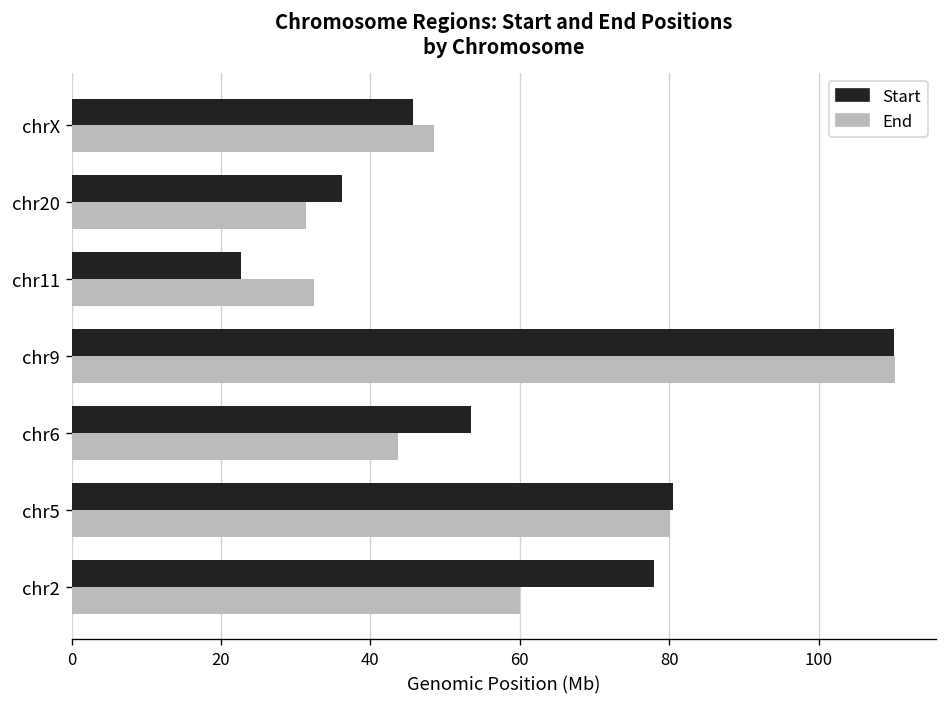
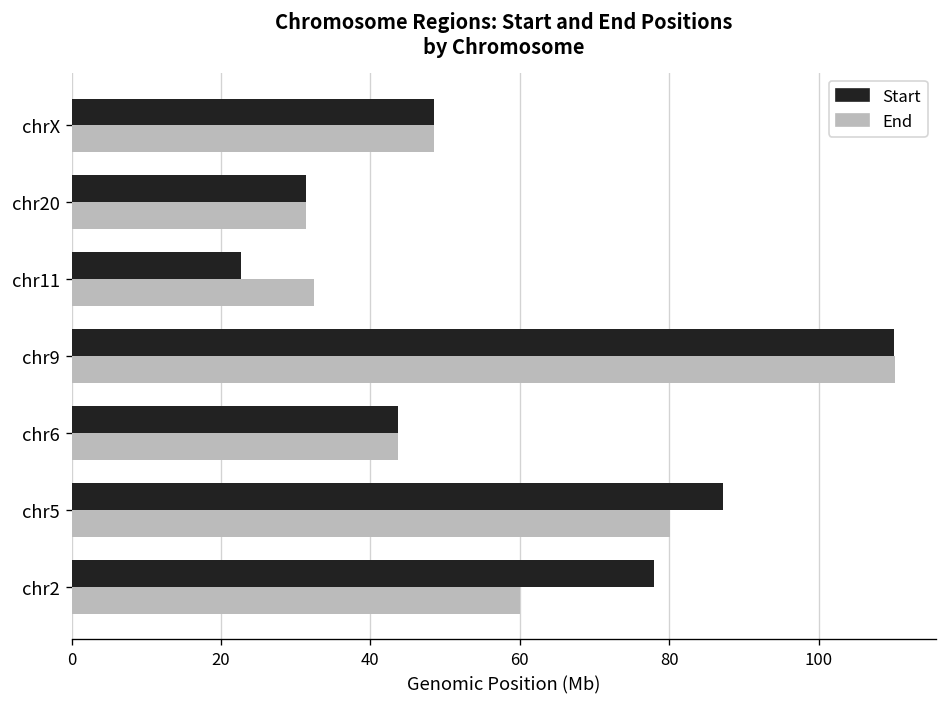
Start, chrX: 46 -> 49
Start, chr20: 36 -> 31
Start, chr6: 53 -> 44
Start, chr5: 81 -> 87
